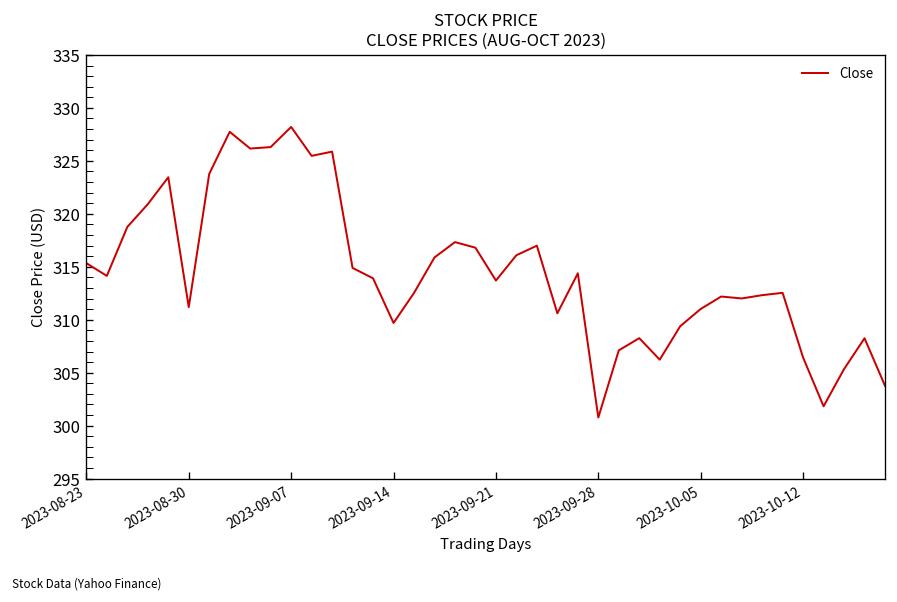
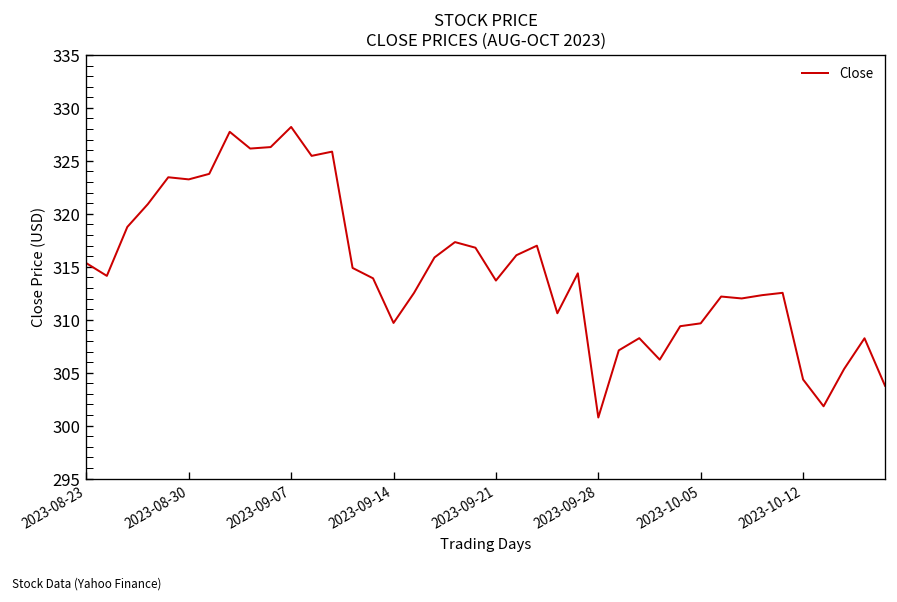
2023-08-30: 311 -> 323
2023-10-05: 311 -> 310
2023-10-12: 306 -> 304
